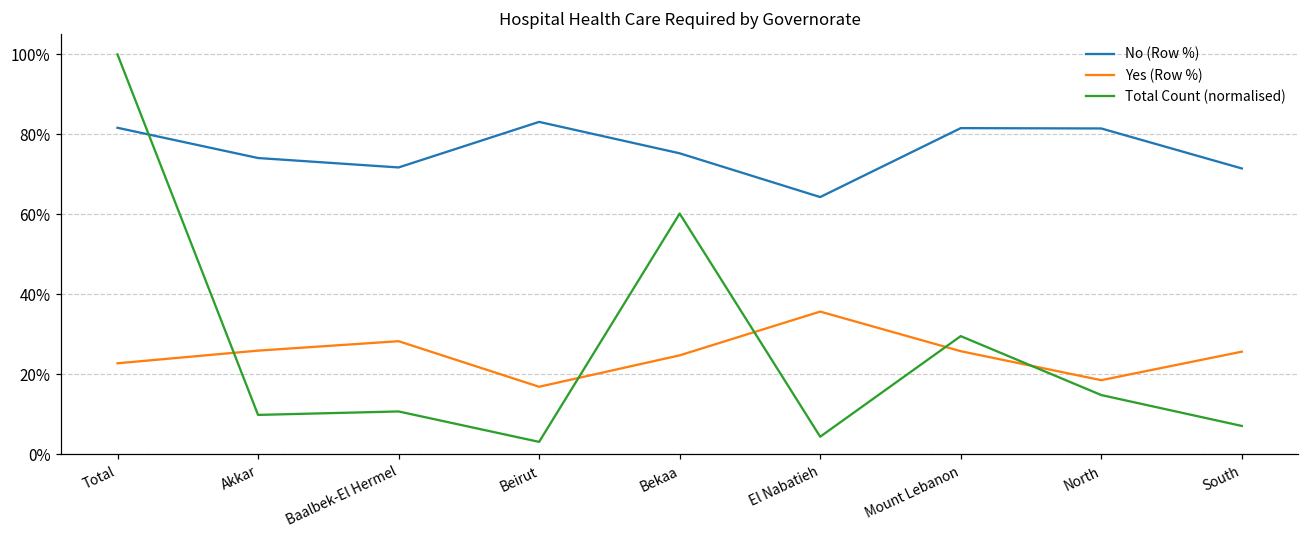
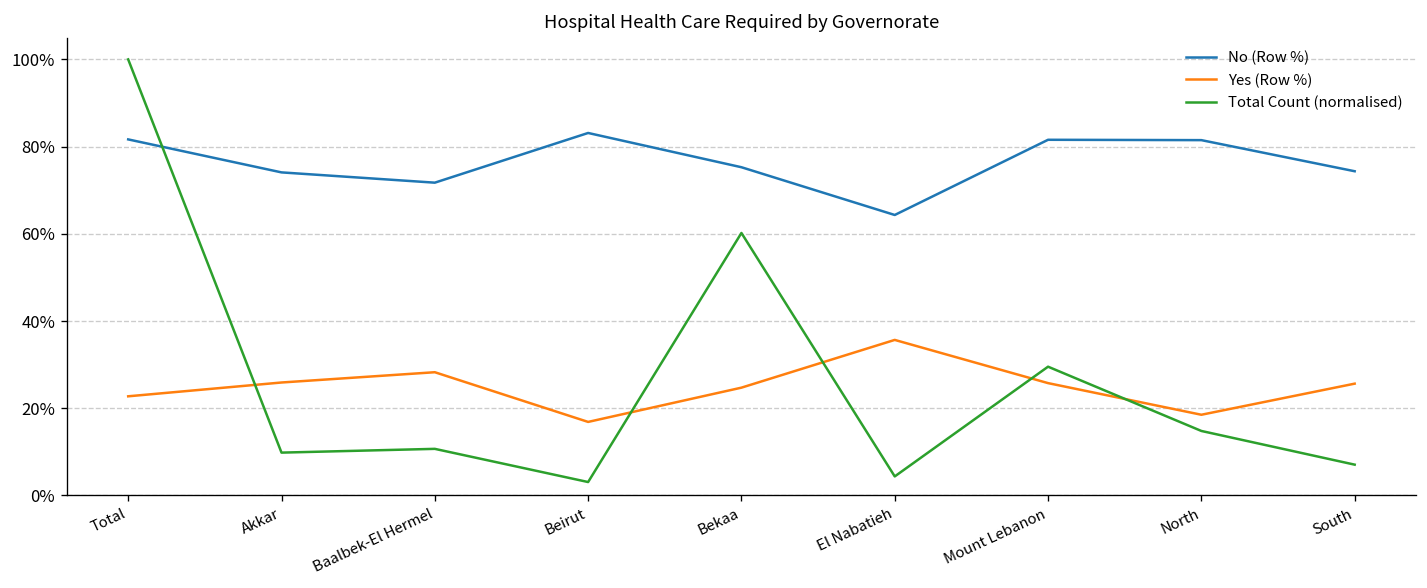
No (Row %), South: 71% -> 74%
